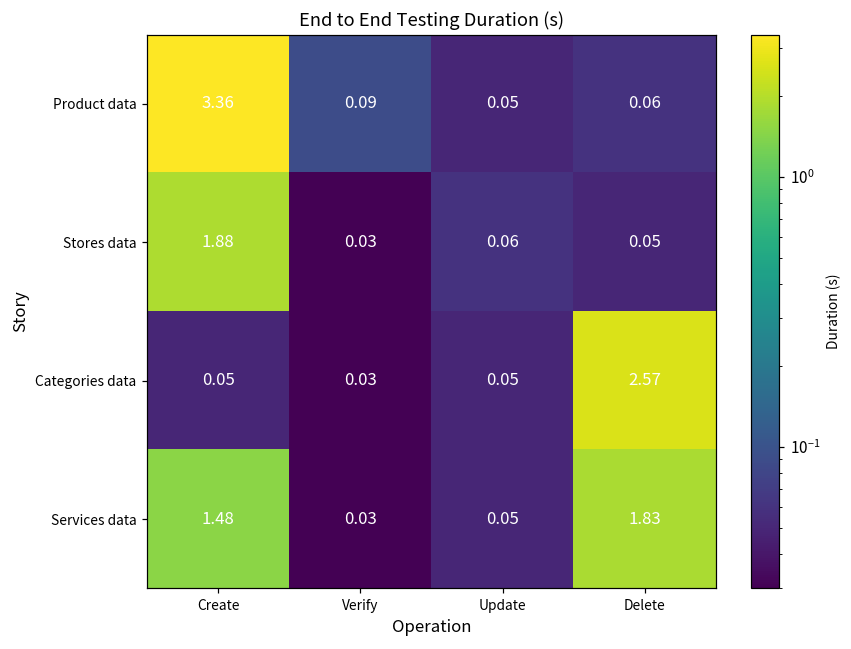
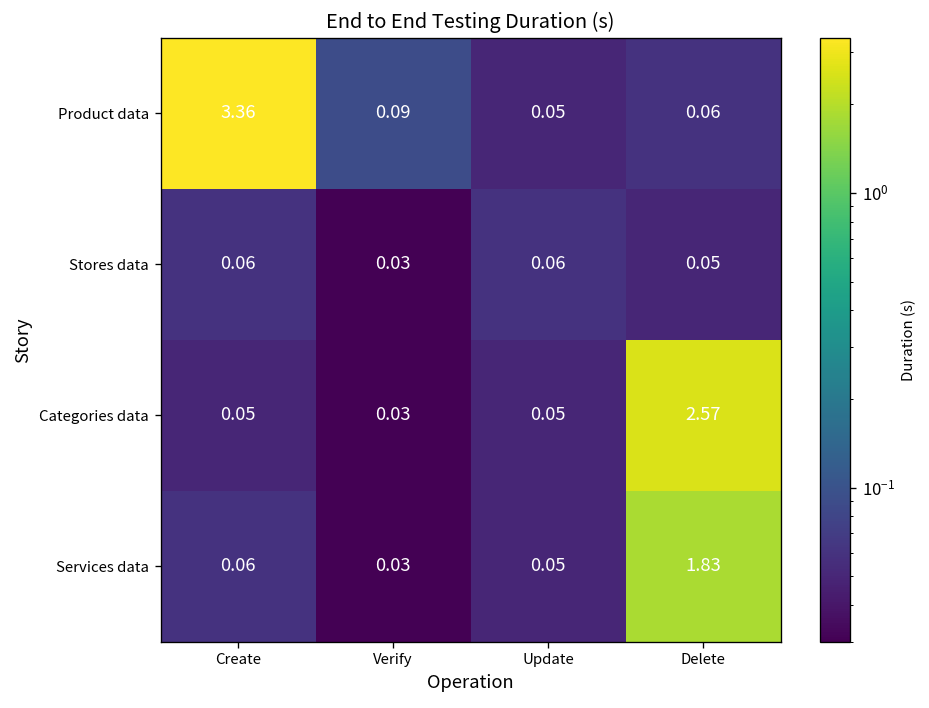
Stores data, Create: 1.88 -> 0.06
Services data, Create: 1.48 -> 0.06
